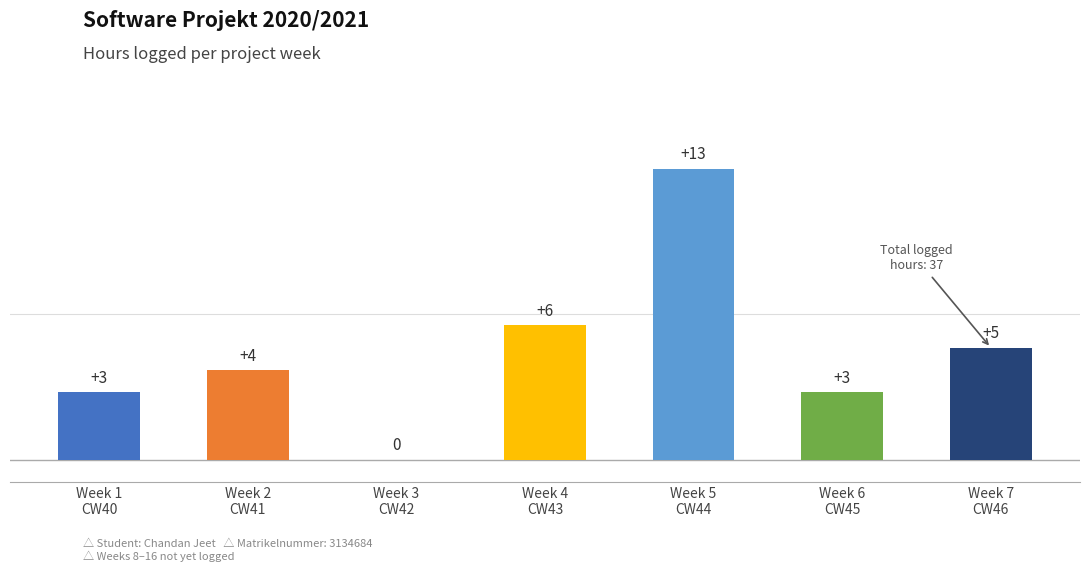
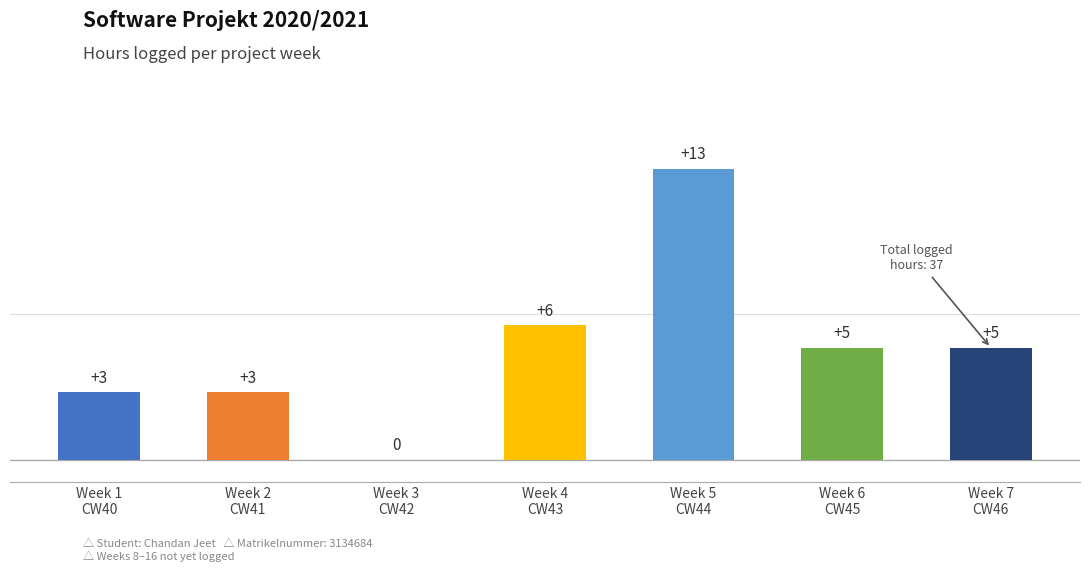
Week 2 CW41: +4 -> +3
Week 6 CW45: +3 -> +5
